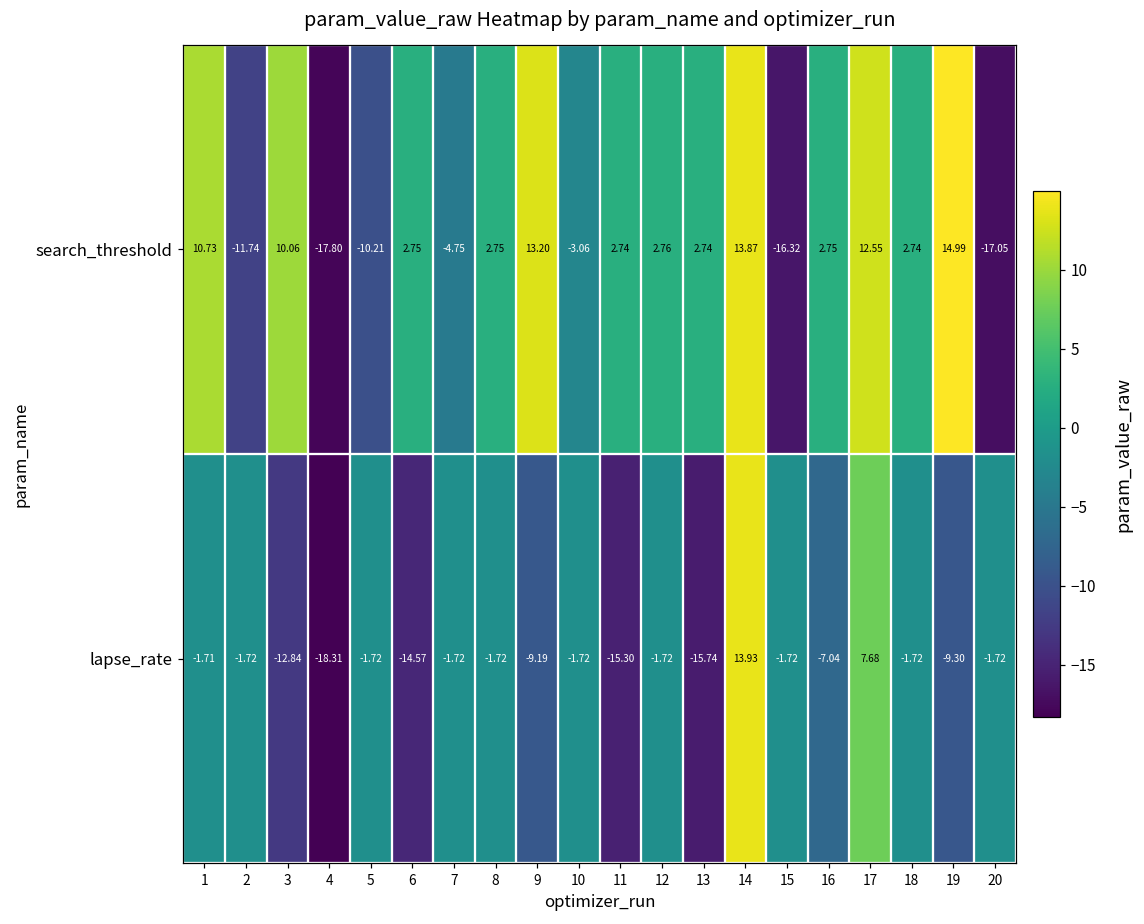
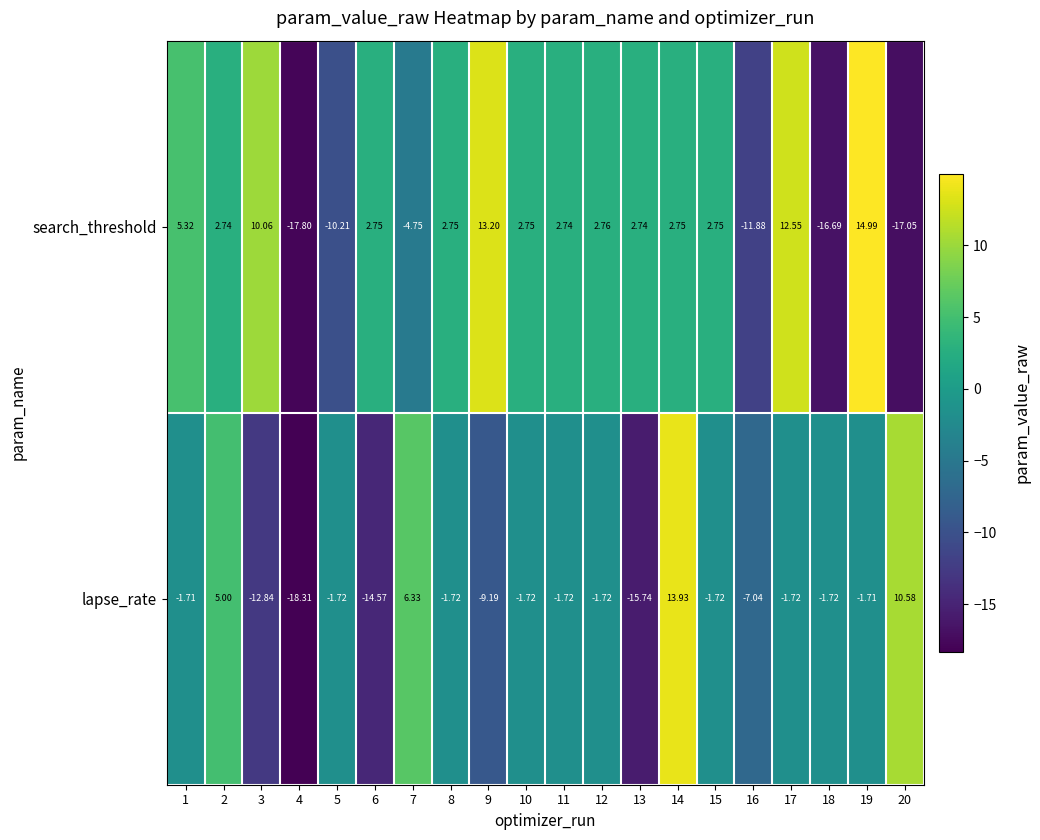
search_threshold, 1: 10.73 -> 5.32
search_threshold, 2: -11.74 -> 2.74
search_threshold, 10: -3.06 -> 2.75
search_threshold, 14: 13.87 -> 2.75
search_threshold, 15: -16.32 -> 2.75
search_threshold, 16: 2.75 -> -11.88
search_threshold, 18: 2.74 -> -16.69
lapse_rate, 2: -1.72 -> 5.00
lapse_rate, 7: -1.72 -> 6.33
lapse_rate, 11: -15.30 -> -1.72
lapse_rate, 17: 7.68 -> -1.72
lapse_rate, 19: -9.30 -> -1.71
lapse_rate, 20: -1.72 -> 10.58
